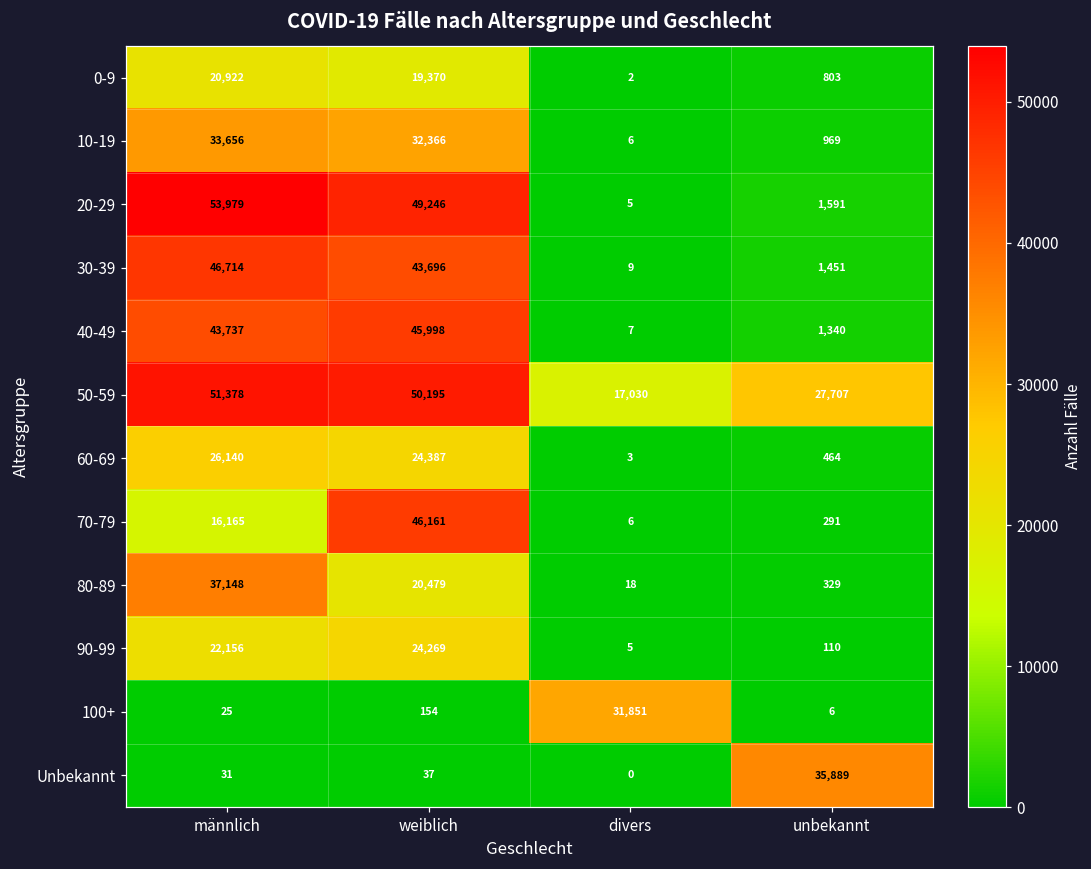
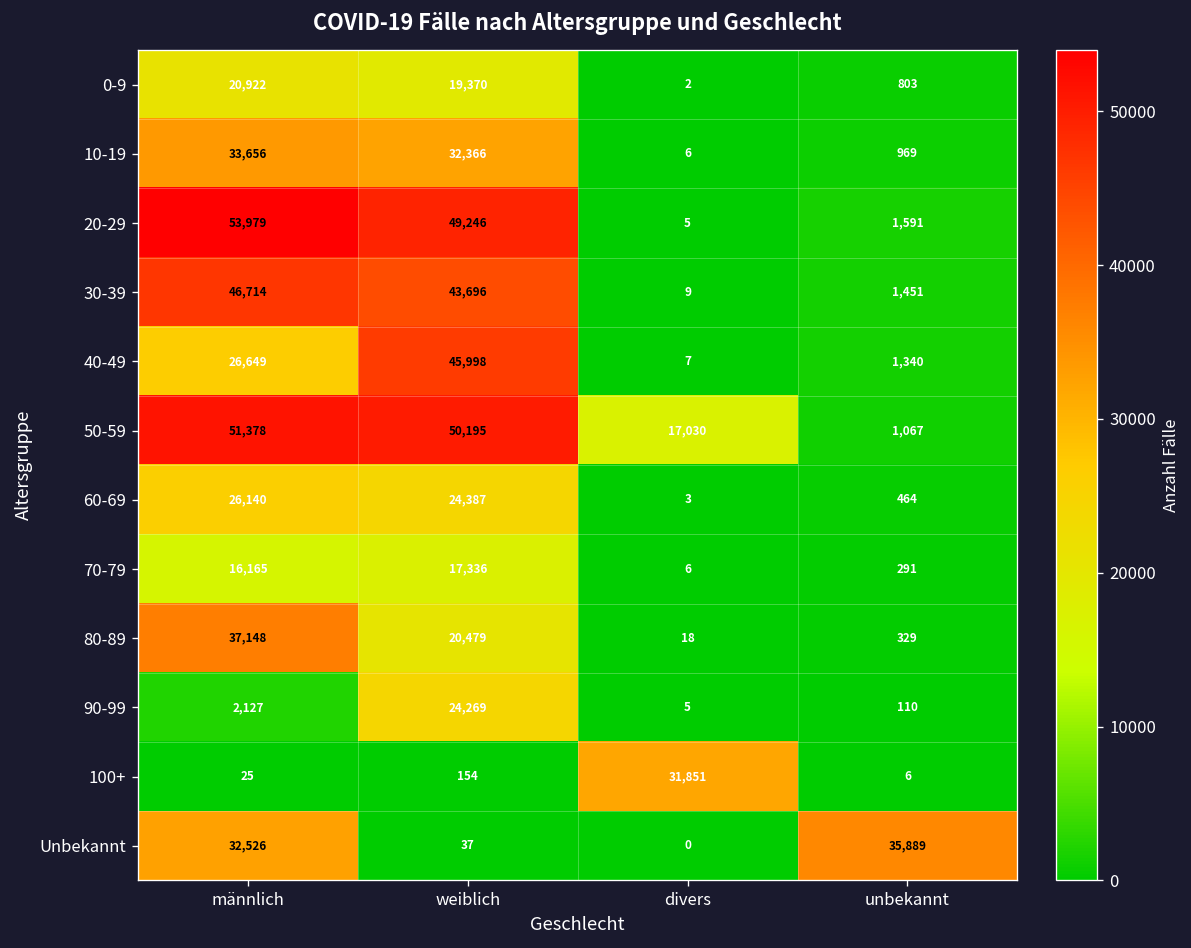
40-49, männlich: 43,737 -> 26,649
50-59, unbekannt: 27,707 -> 1,067
70-79, weiblich: 46,161 -> 17,336
90-99, männlich: 22,156 -> 2,127
Unbekannt, männlich: 31 -> 32,526
